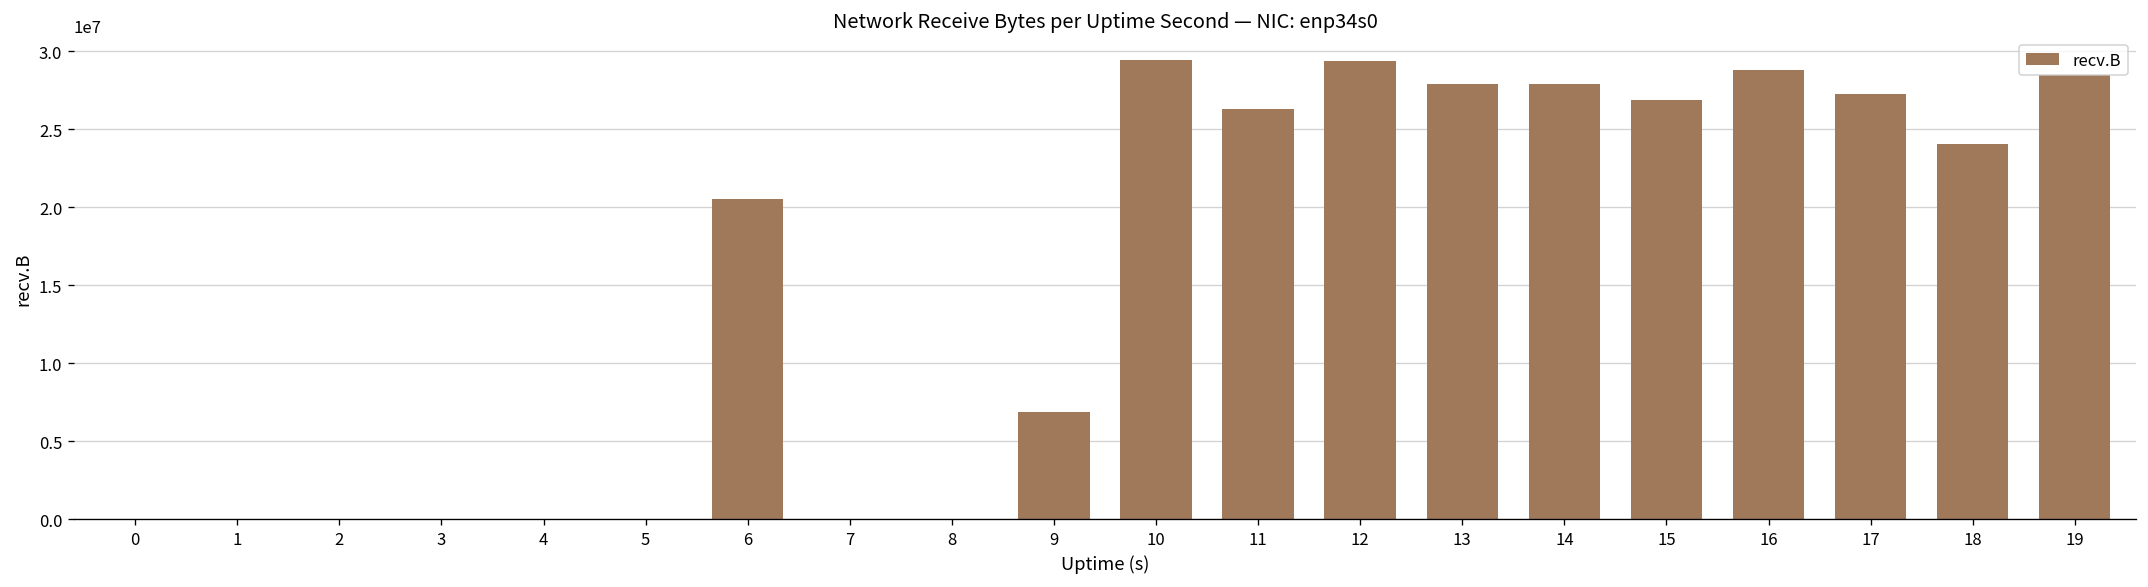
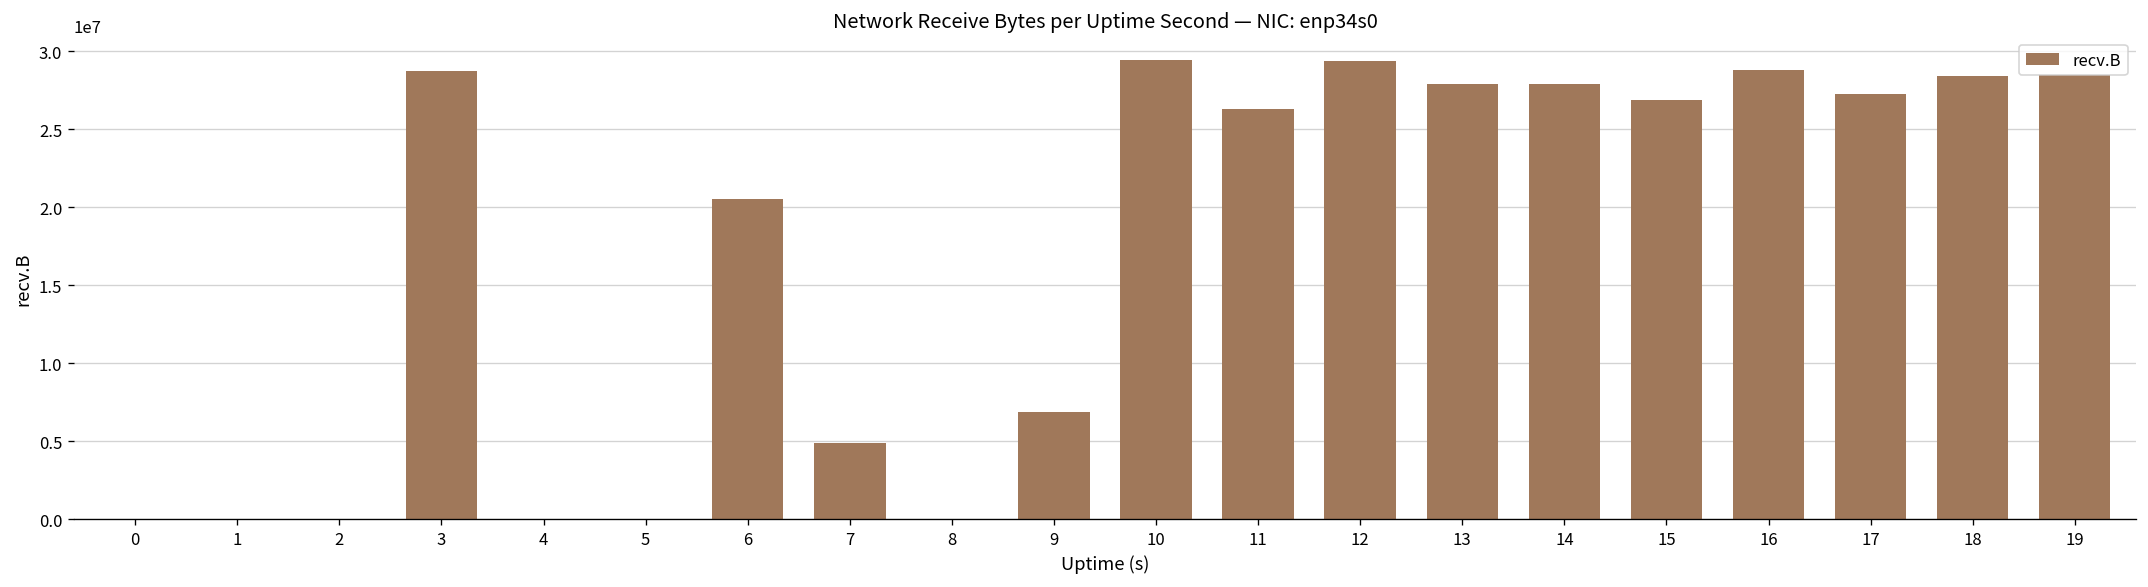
3: 0 -> 28800000
7: 0 -> 4900000
18: 24100000 -> 28400000
